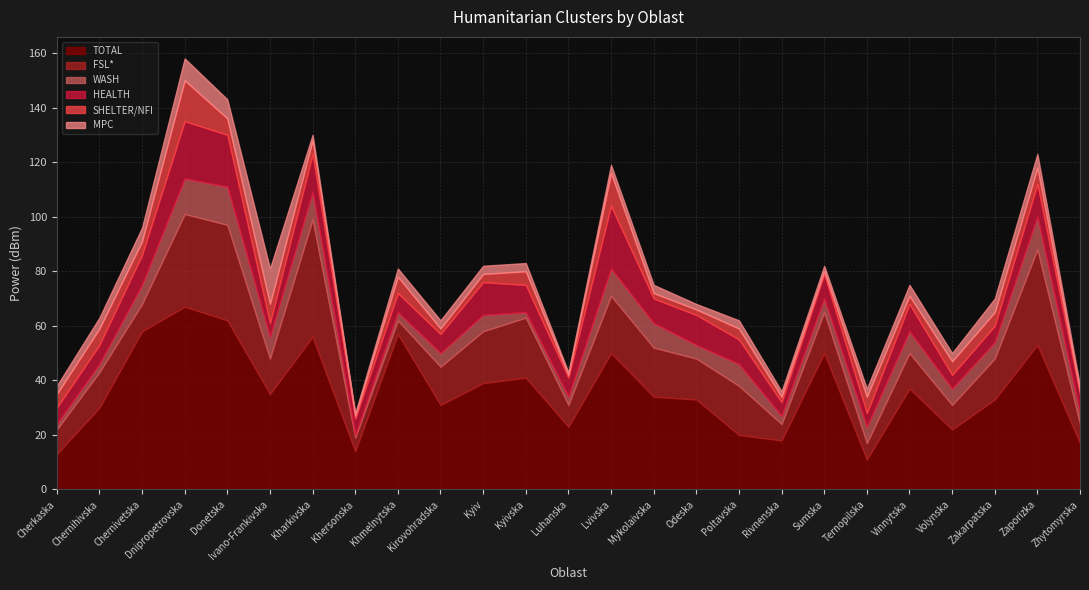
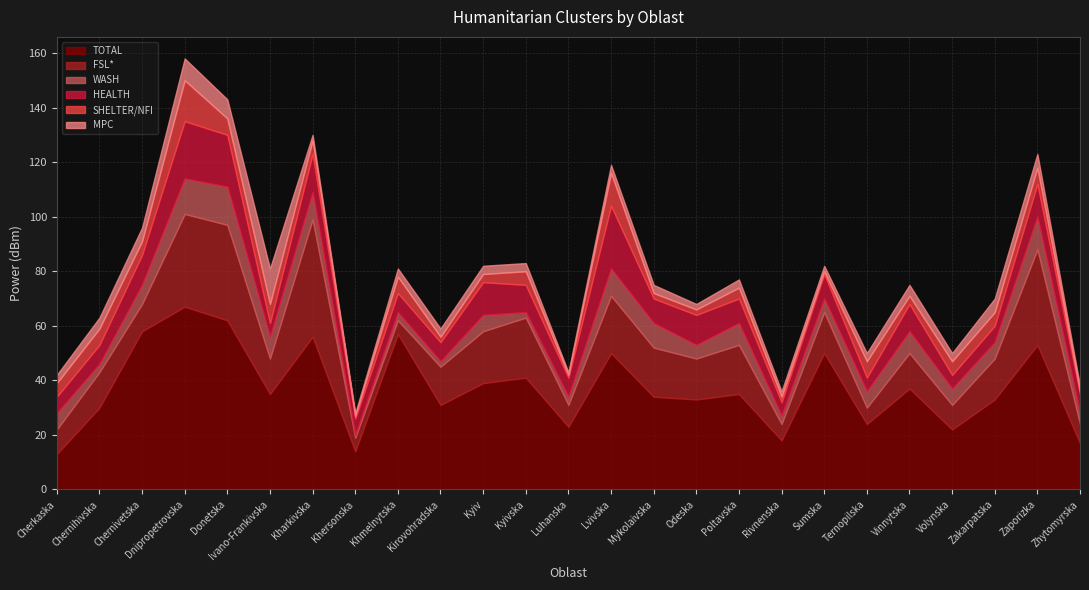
WASH, Cherkaska: 2 -> 6
WASH, Kirovohradska: 5 -> 2
TOTAL, Poltavska: 20 -> 35
TOTAL, Ternopilska: 11 -> 24
